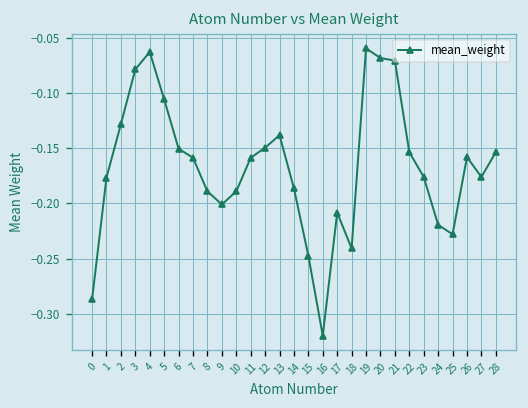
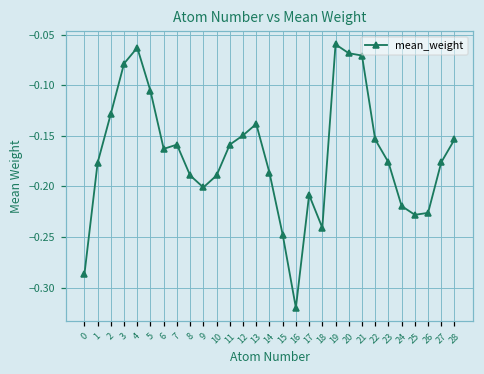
6: -0.15 -> -0.16
26: -0.16 -> -0.23
